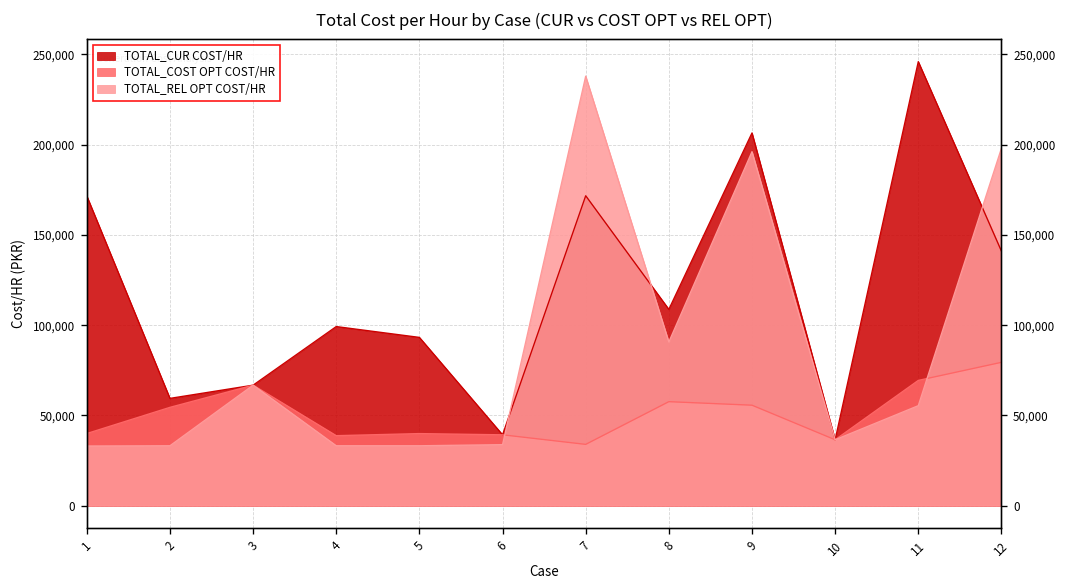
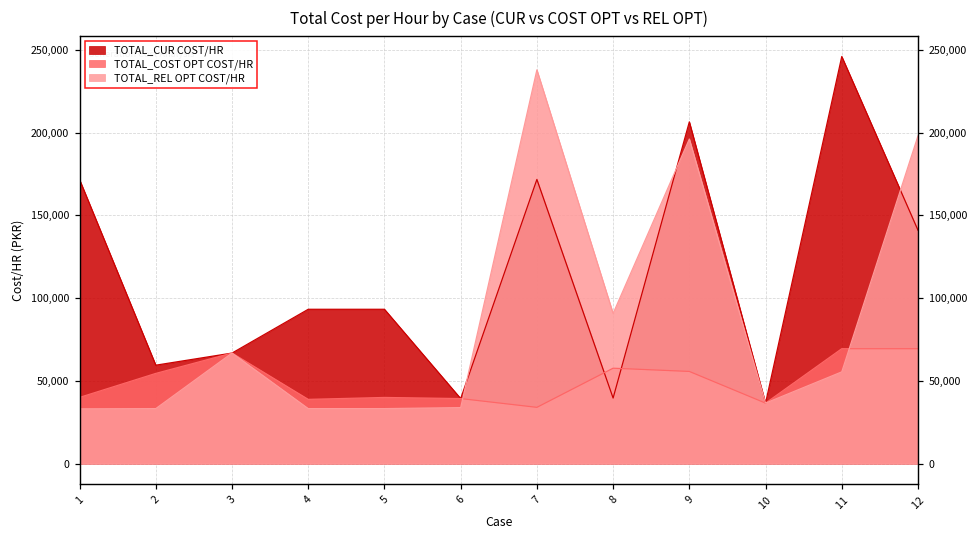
TOTAL_CUR COST/HR, 4: 99,000 -> 93,000
TOTAL_CUR COST/HR, 8: 109,000 -> 40,000
TOTAL_COST OPT COST/HR, 12: 79,000 -> 69,000
